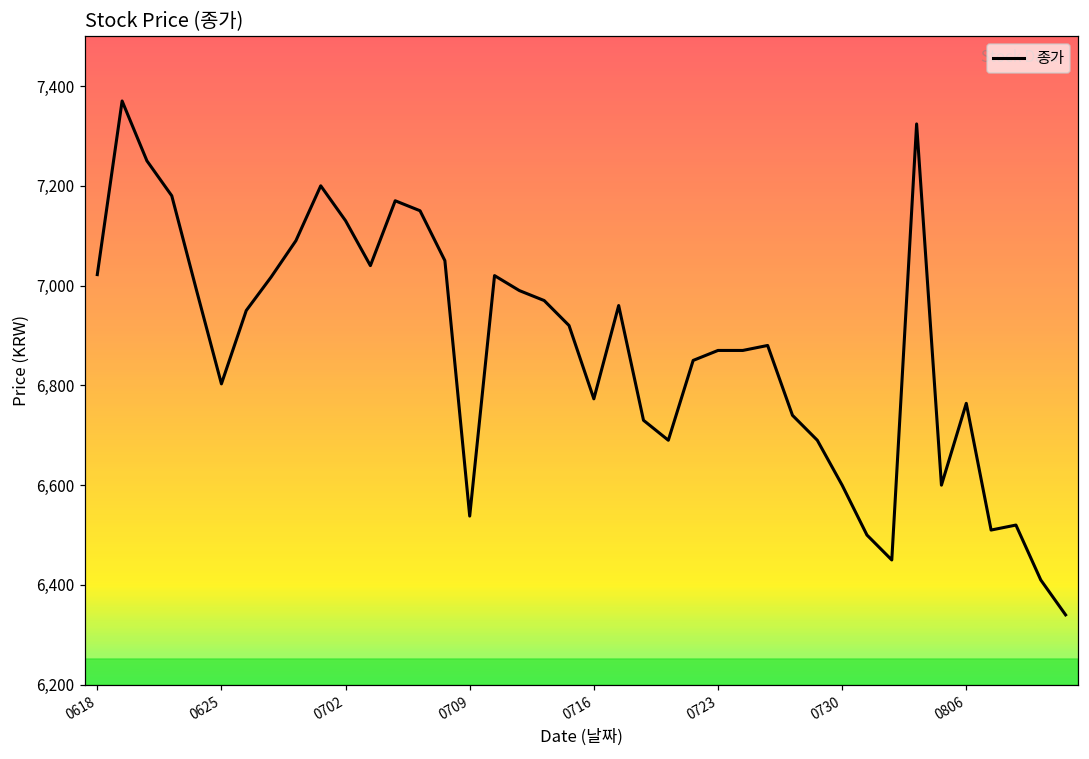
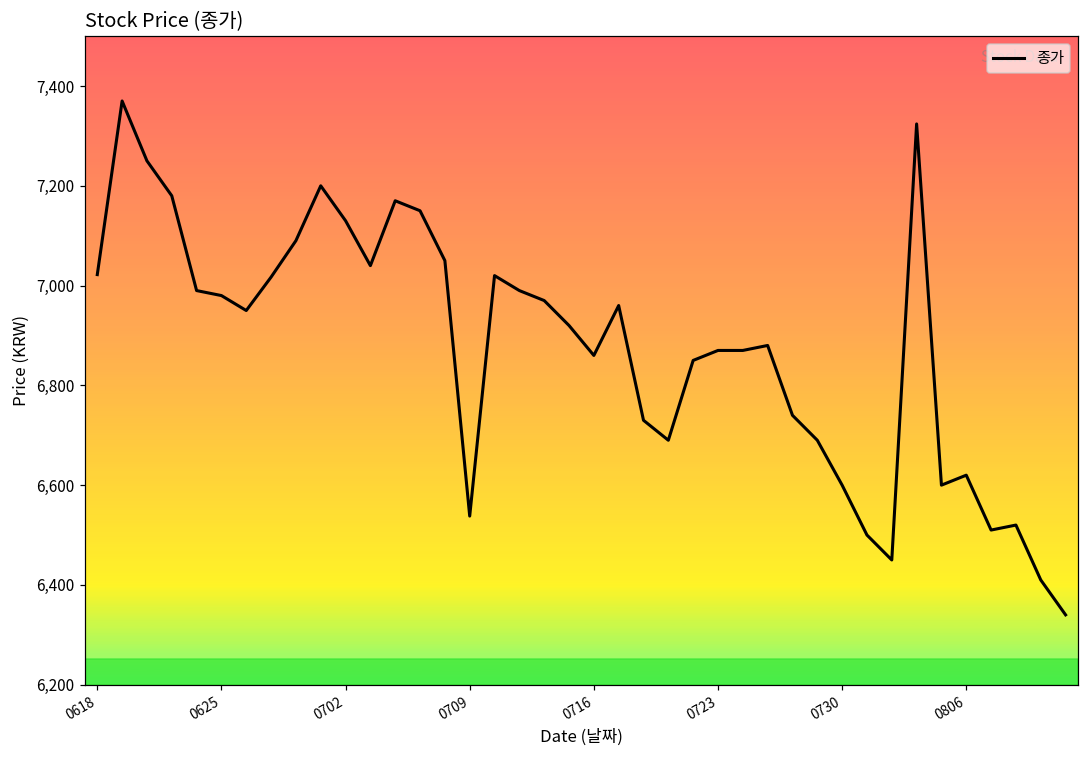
0625: 6,800 -> 6,980
0716: 6,770 -> 6,860
0806: 6,760 -> 6,620
